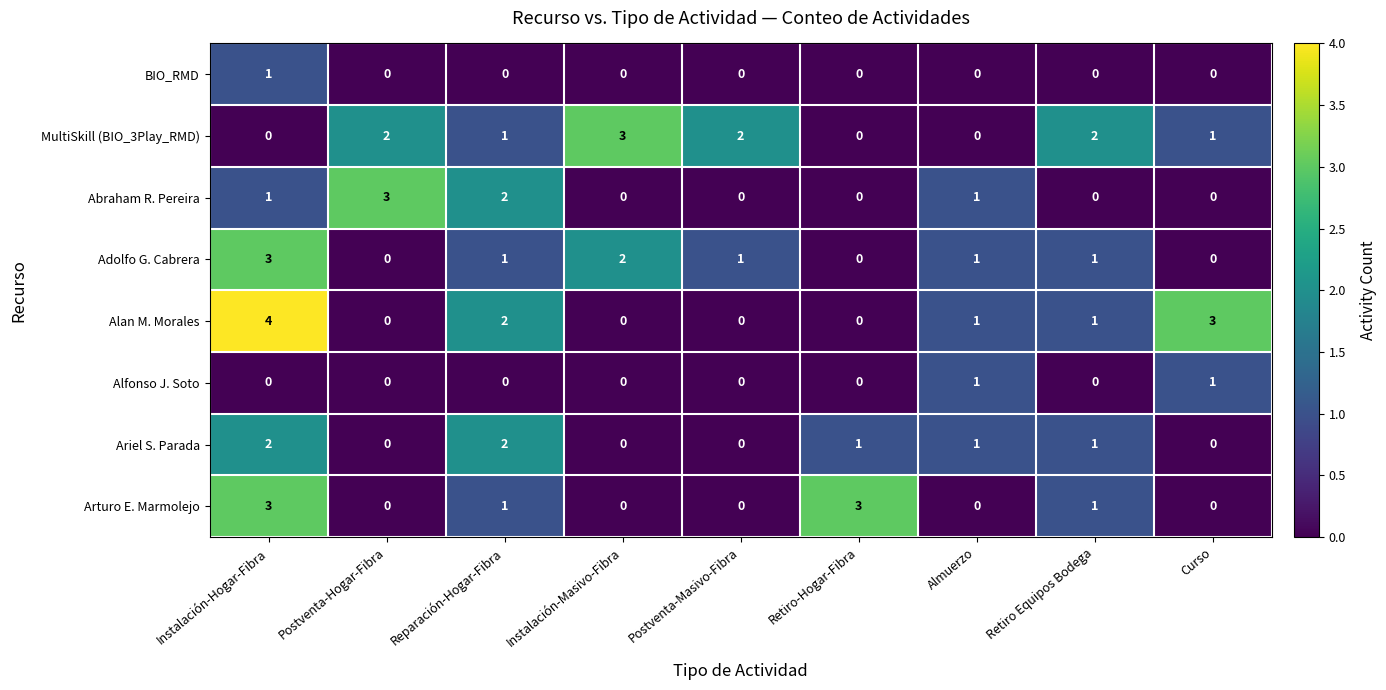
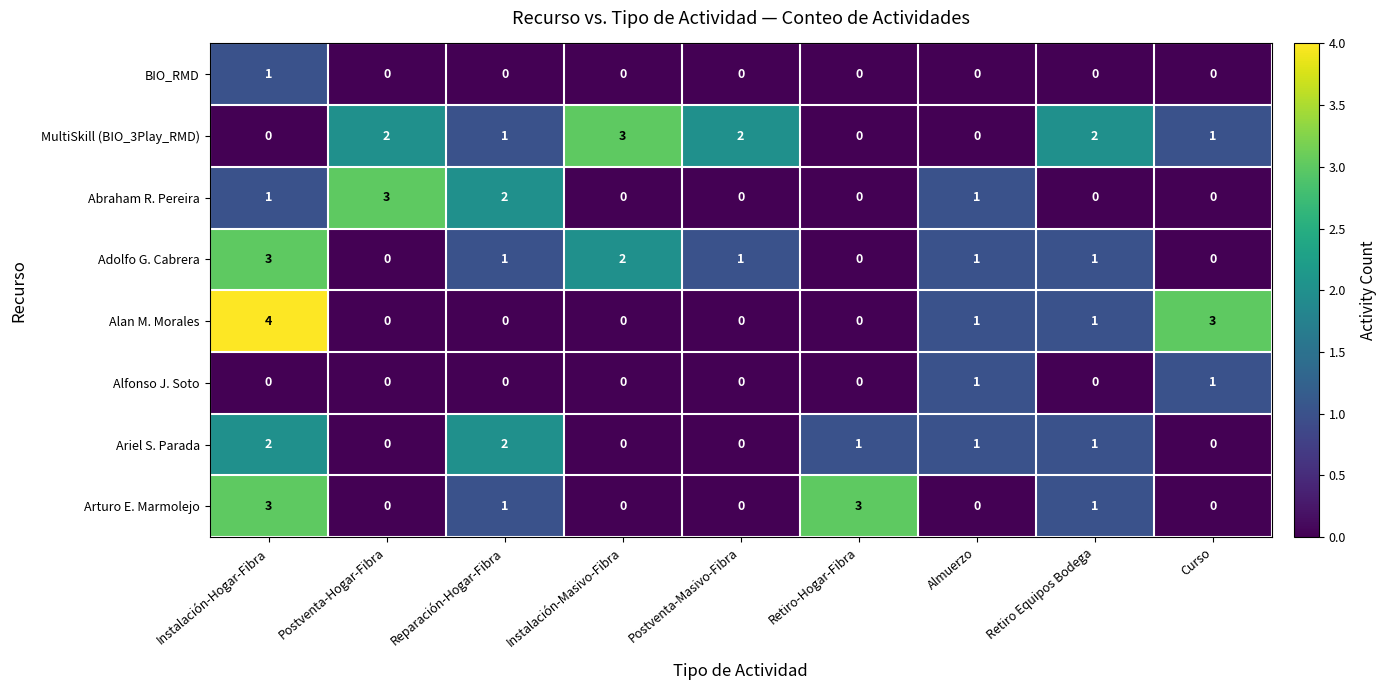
Alan M. Morales, Reparación-Hogar-Fibra: 2 -> 0
